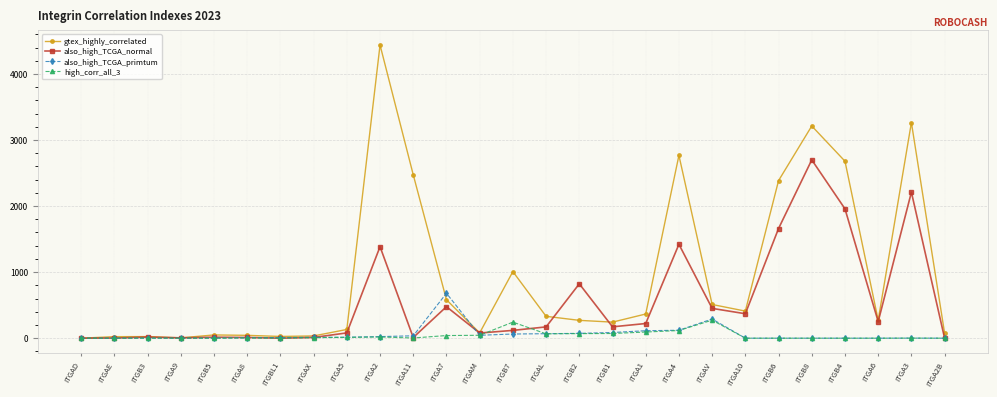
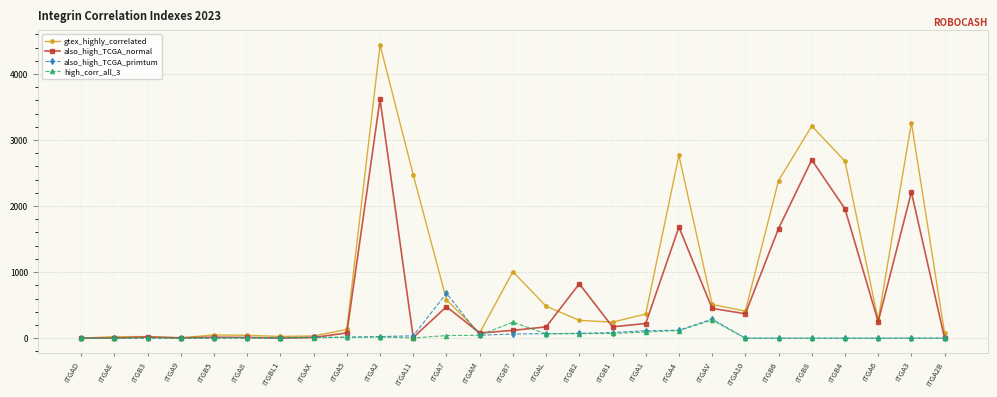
also_high_TCGA_normal, ITGA2: 1400 -> 3600
gtex_highly_correlated, ITGAL: 300 -> 500
also_high_TCGA_normal, ITGA4: 1400 -> 1700
